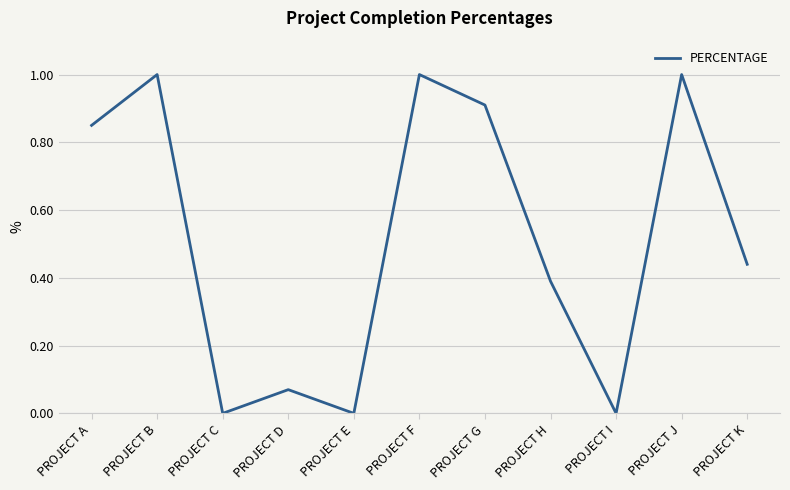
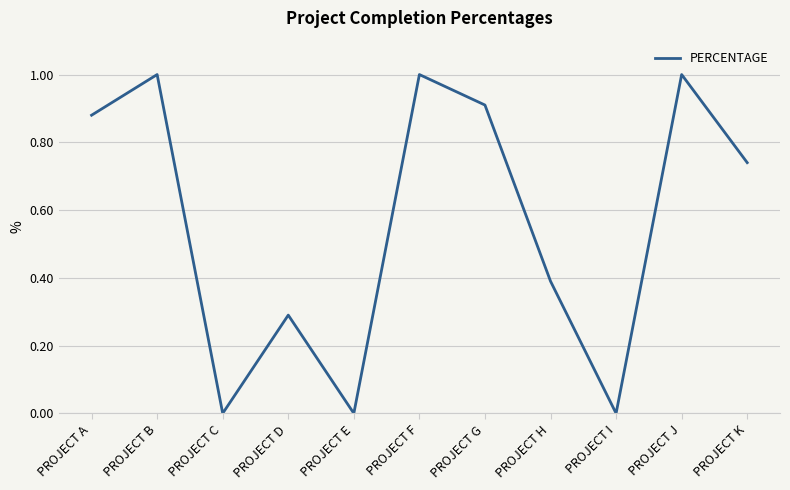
PROJECT A: 0.85 -> 0.88
PROJECT D: 0.07 -> 0.29
PROJECT K: 0.44 -> 0.74
